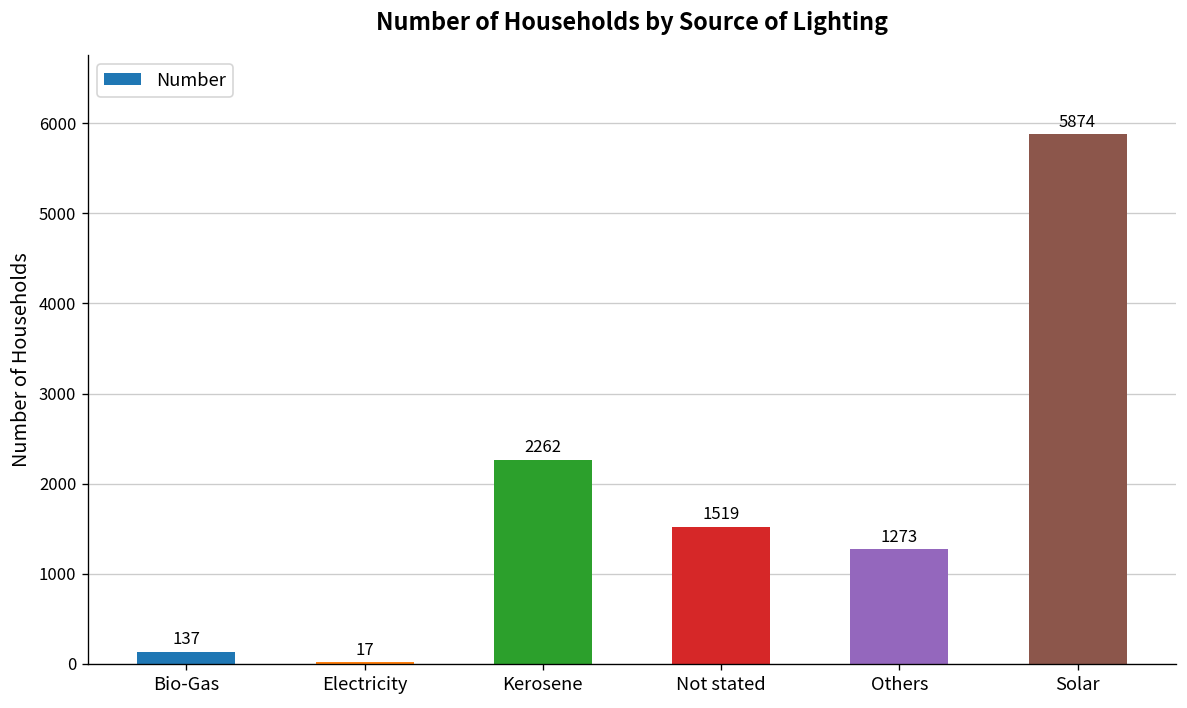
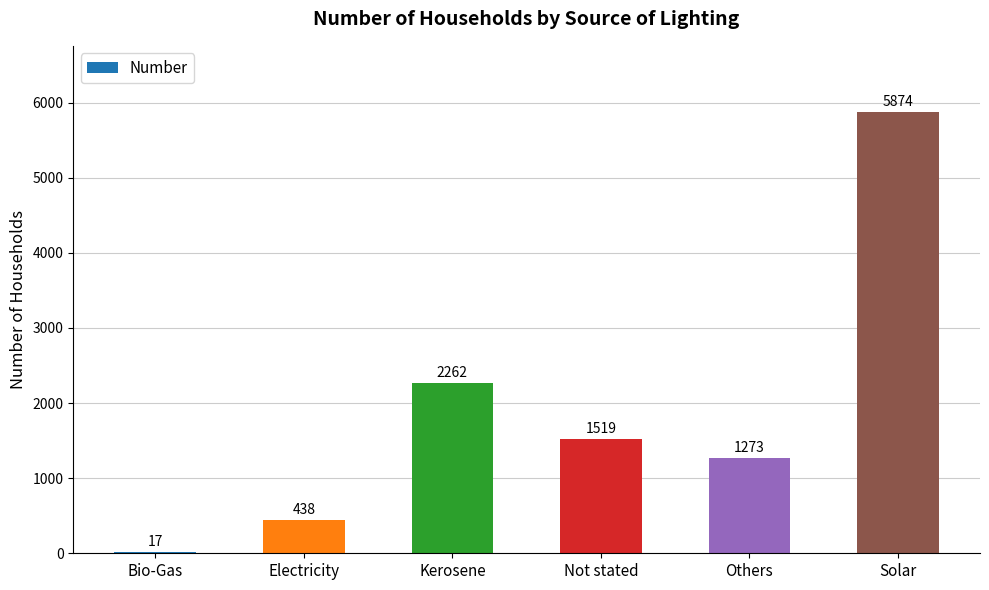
Bio-Gas: 137 -> 17
Electricity: 17 -> 438
